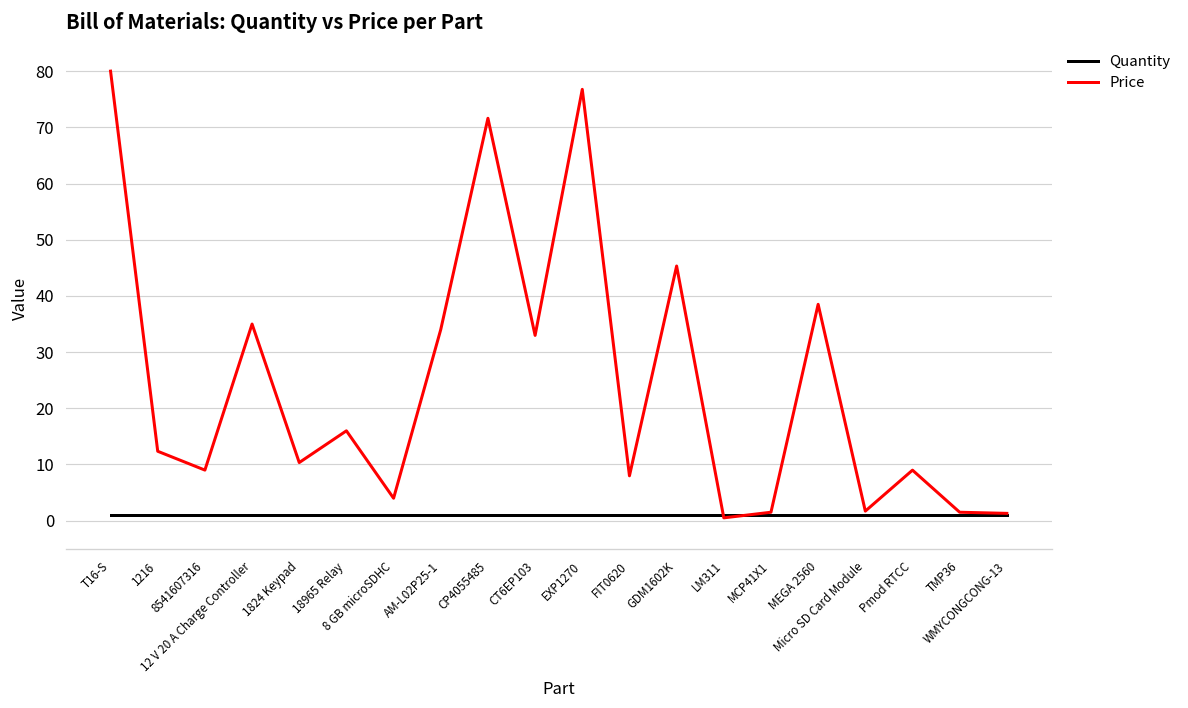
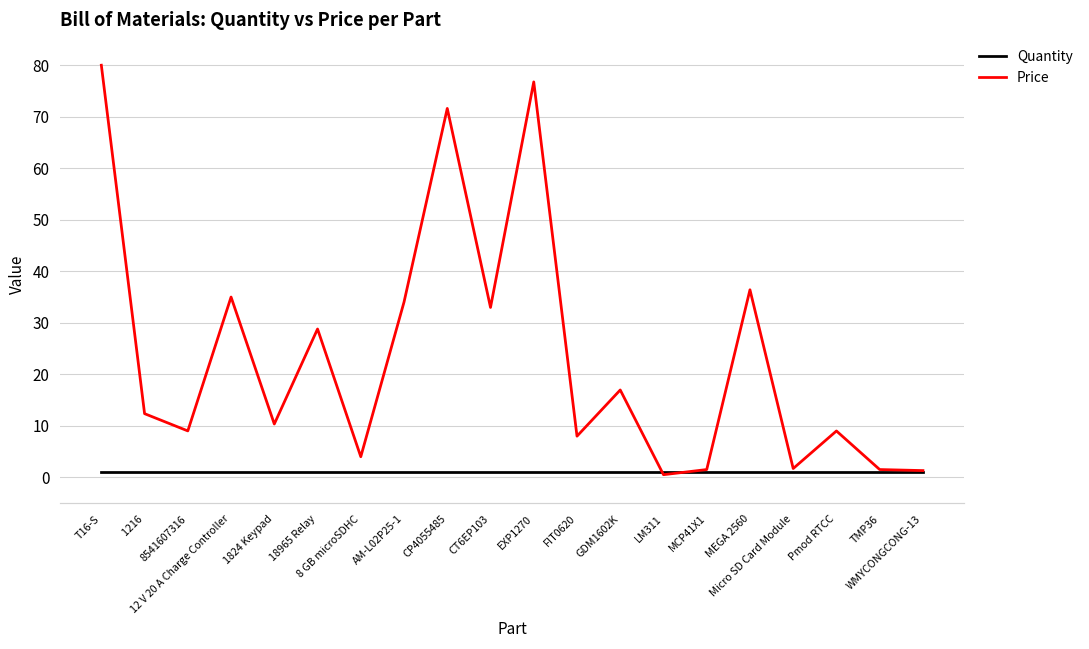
Price, 18965 Relay: 16 -> 29
Price, GDM1602K: 45 -> 17
Price, MEGA 2560: 39 -> 36
